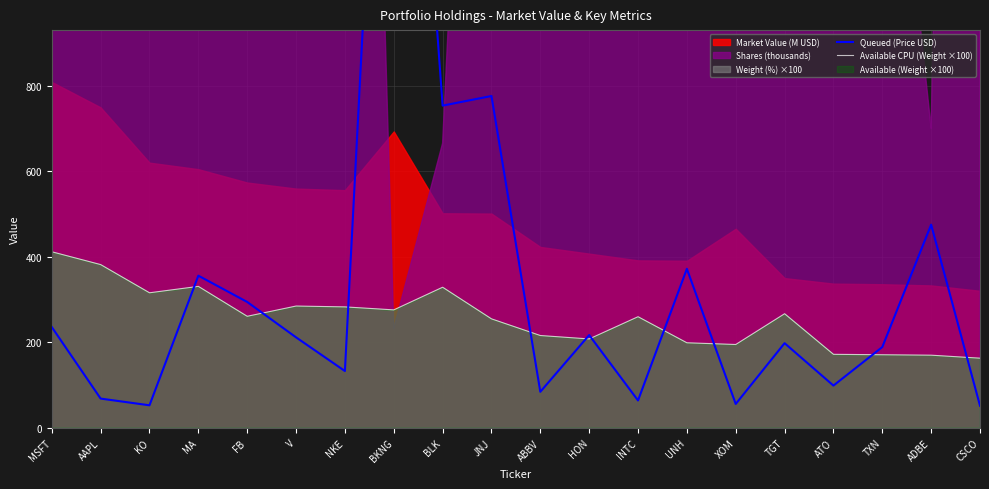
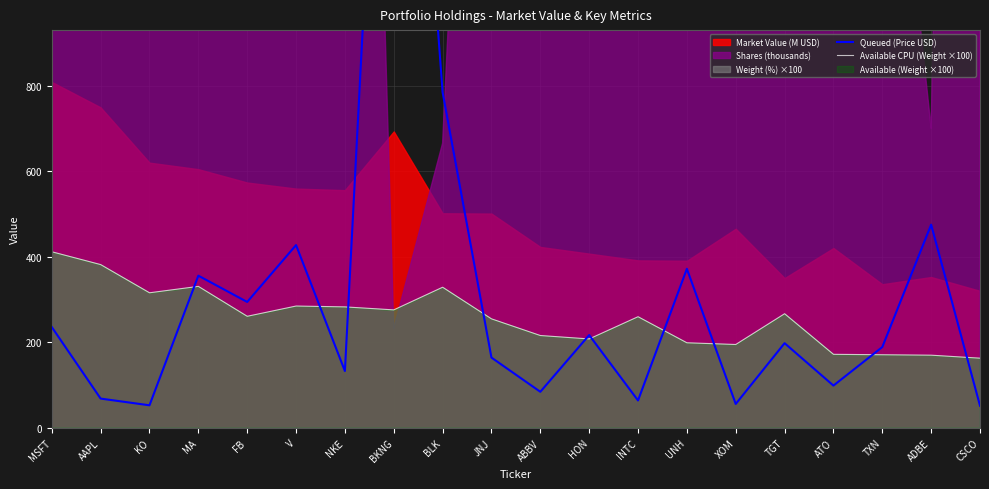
Queued (Price USD), V: 210 -> 430
Queued (Price USD), BLK: 750 -> 790
Queued (Price USD), JNJ: 780 -> 160
Market Value (M USD), ATO: 340 -> 420
Market Value (M USD), ADBE: 330 -> 350
